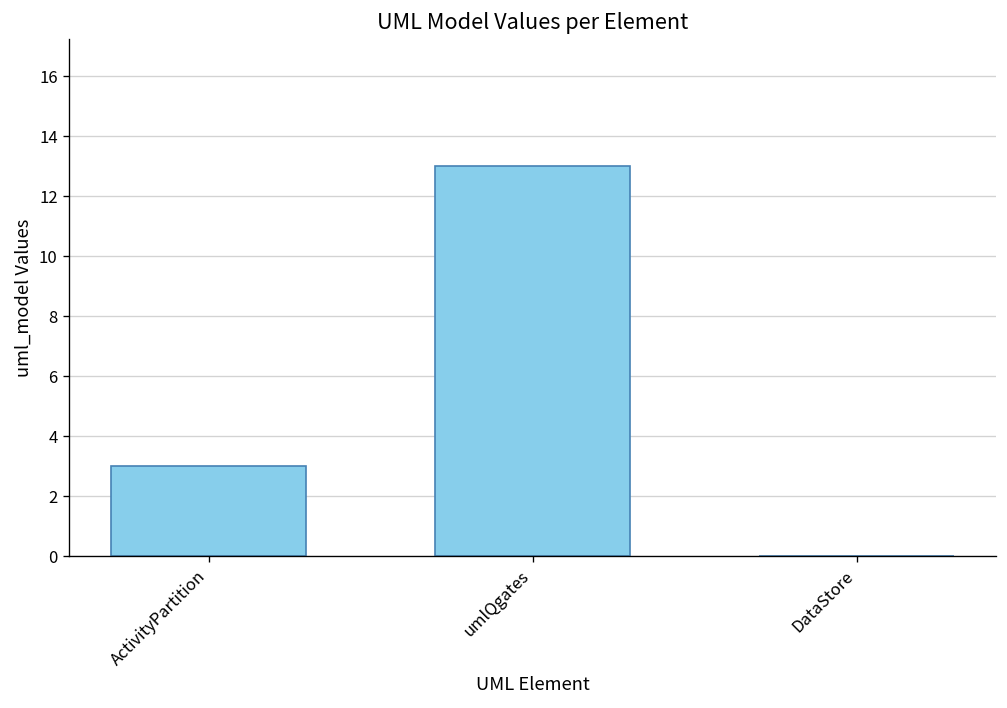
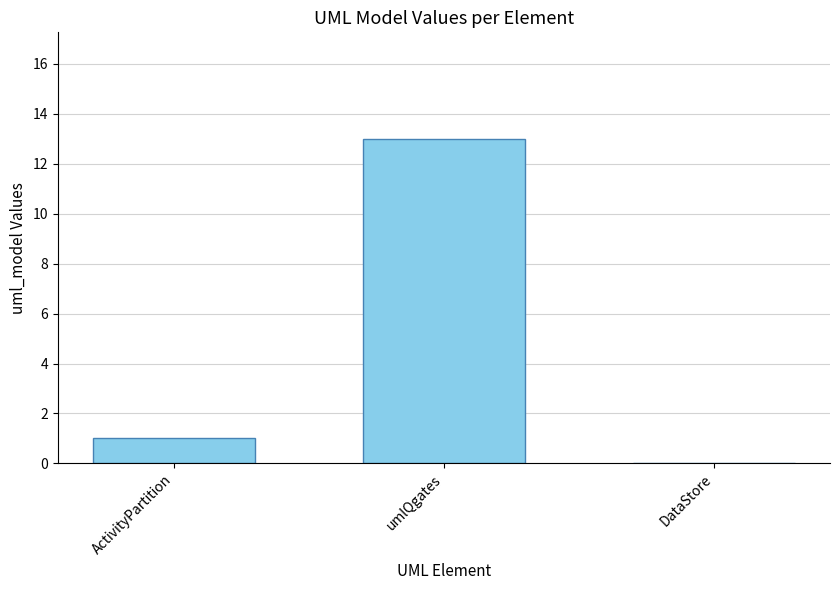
ActivityPartition: 3 -> 1
